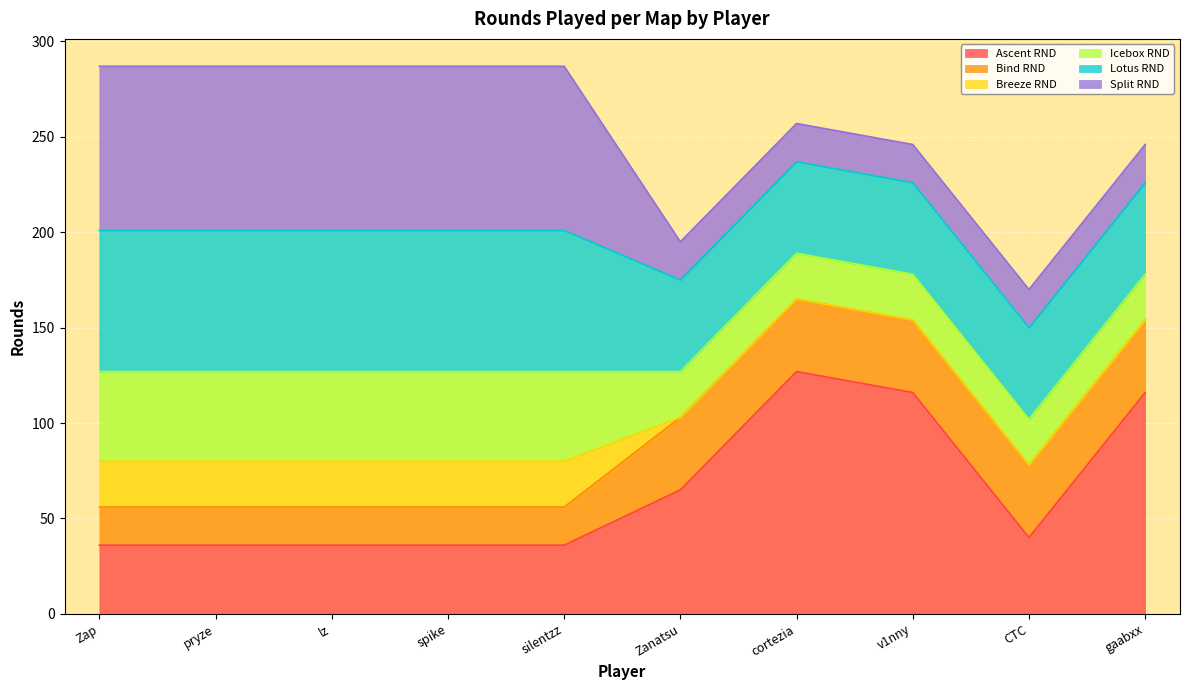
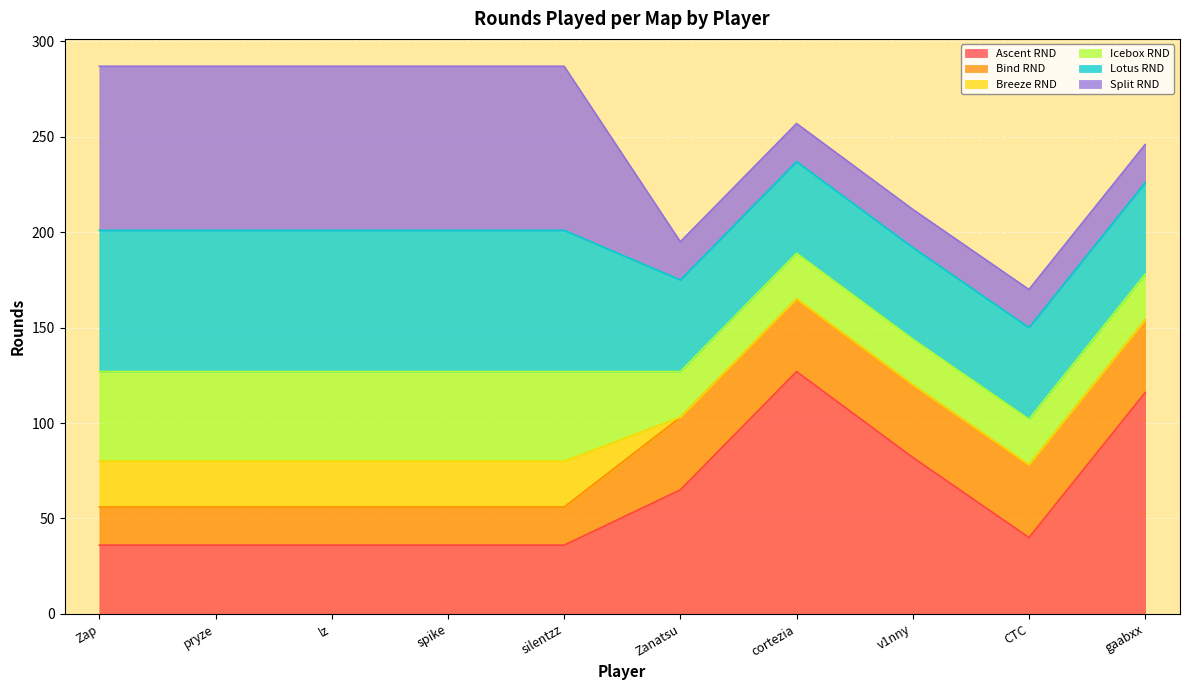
Ascent RND, v1nny: 116 -> 82
